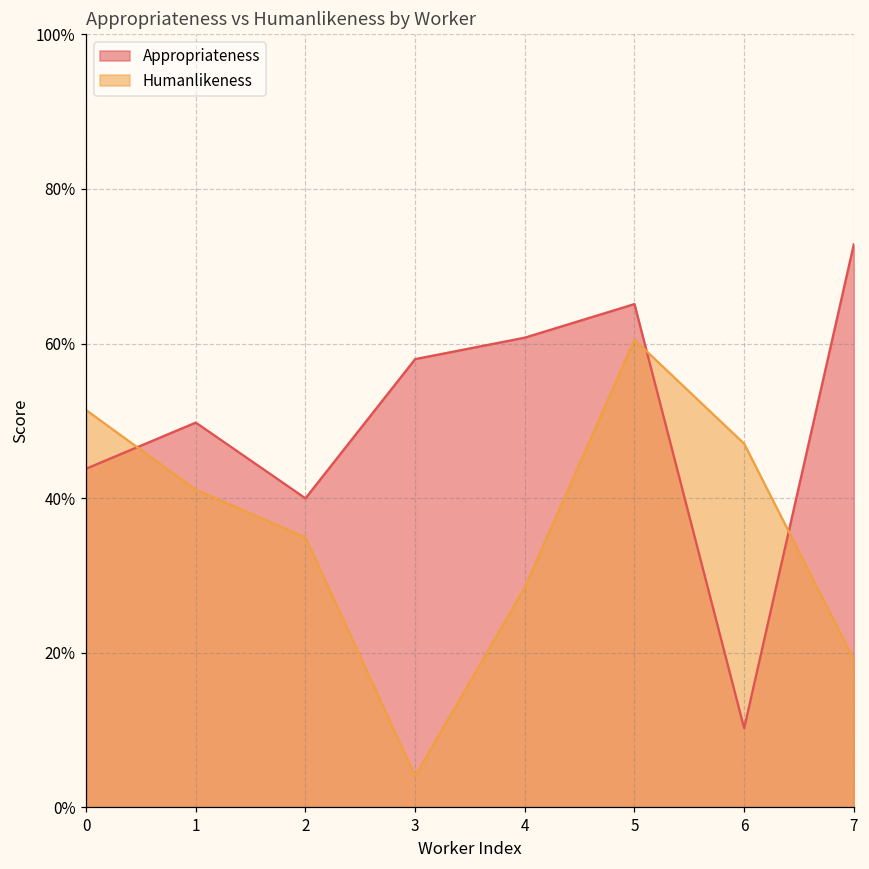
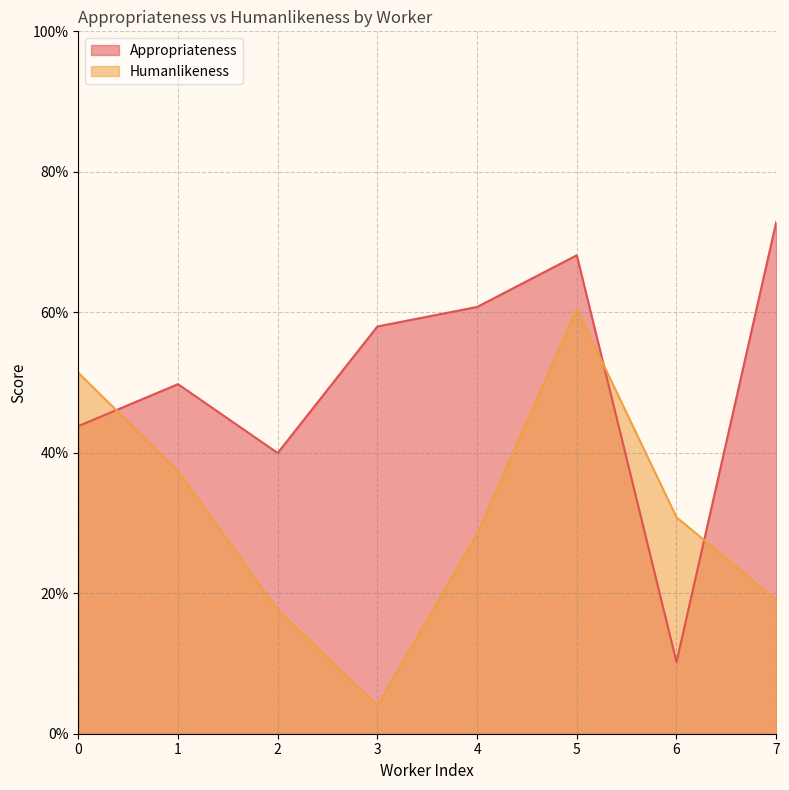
Humanlikeness, 1: 41% -> 37%
Humanlikeness, 2: 35% -> 18%
Appropriateness, 5: 65% -> 68%
Humanlikeness, 6: 47% -> 31%
